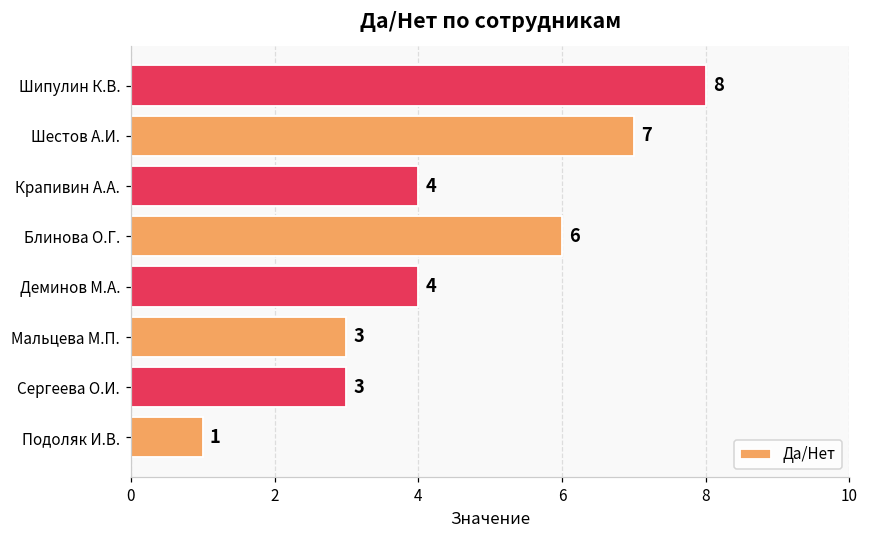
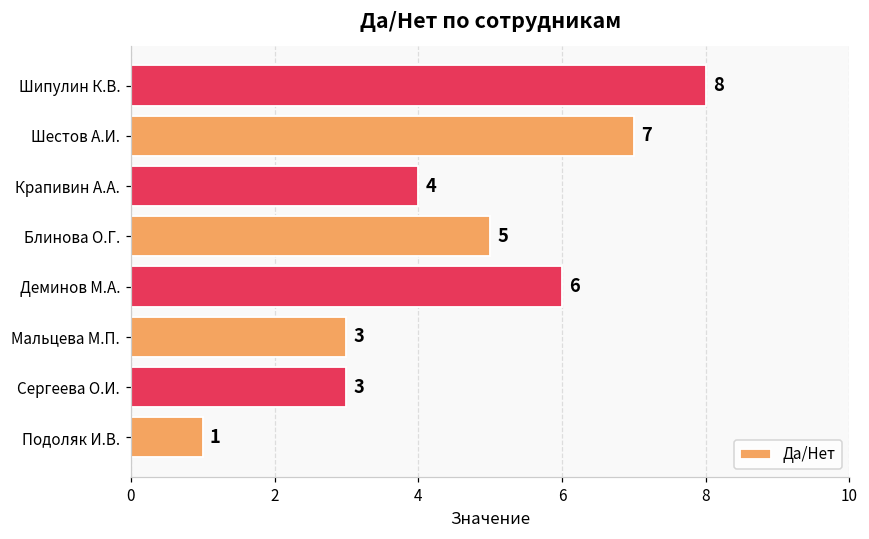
Блинова О.Г.: 6 -> 5
Деминов М.А.: 4 -> 6
